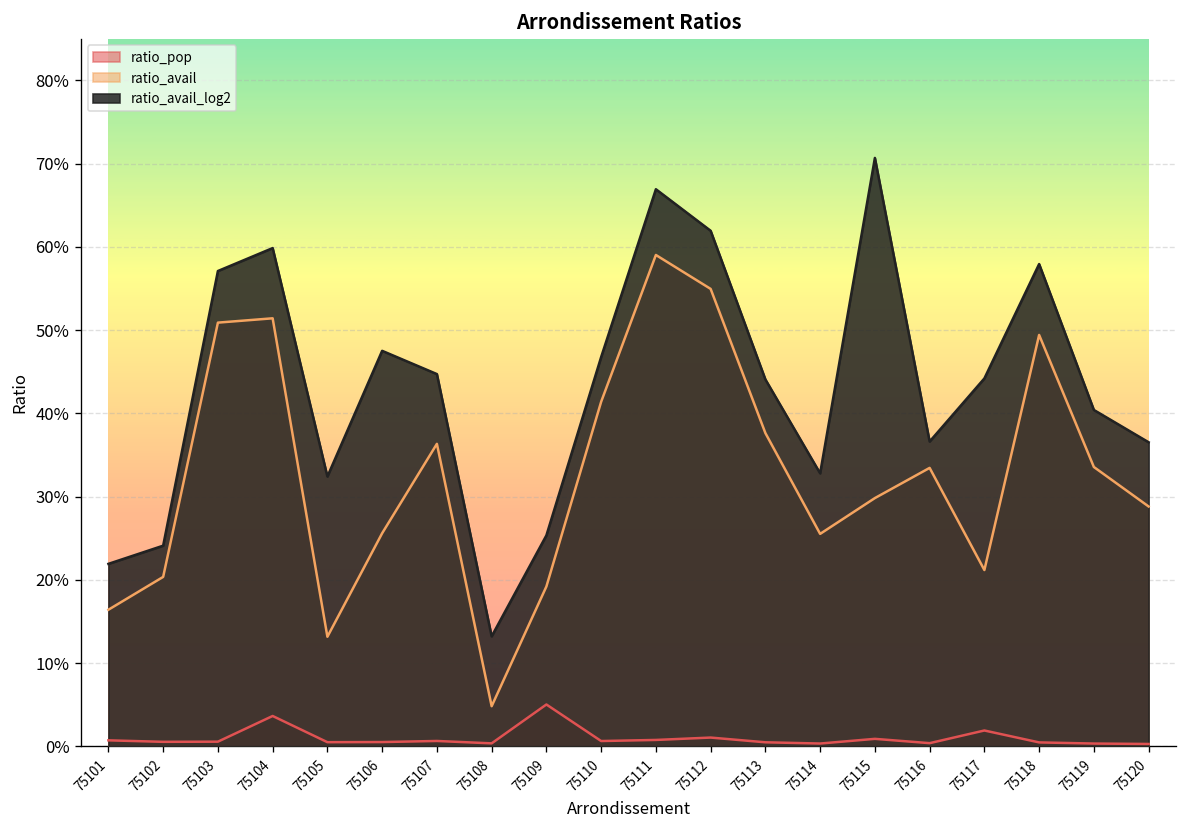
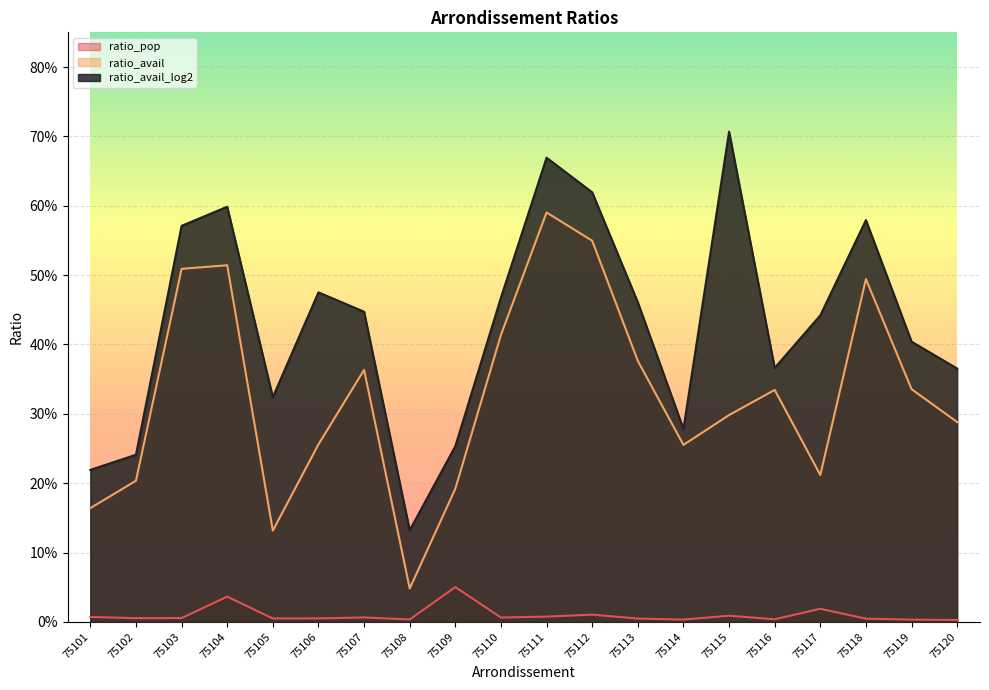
ratio_avail_log2, 75113: 44% -> 46%
ratio_avail_log2, 75114: 33% -> 28%
